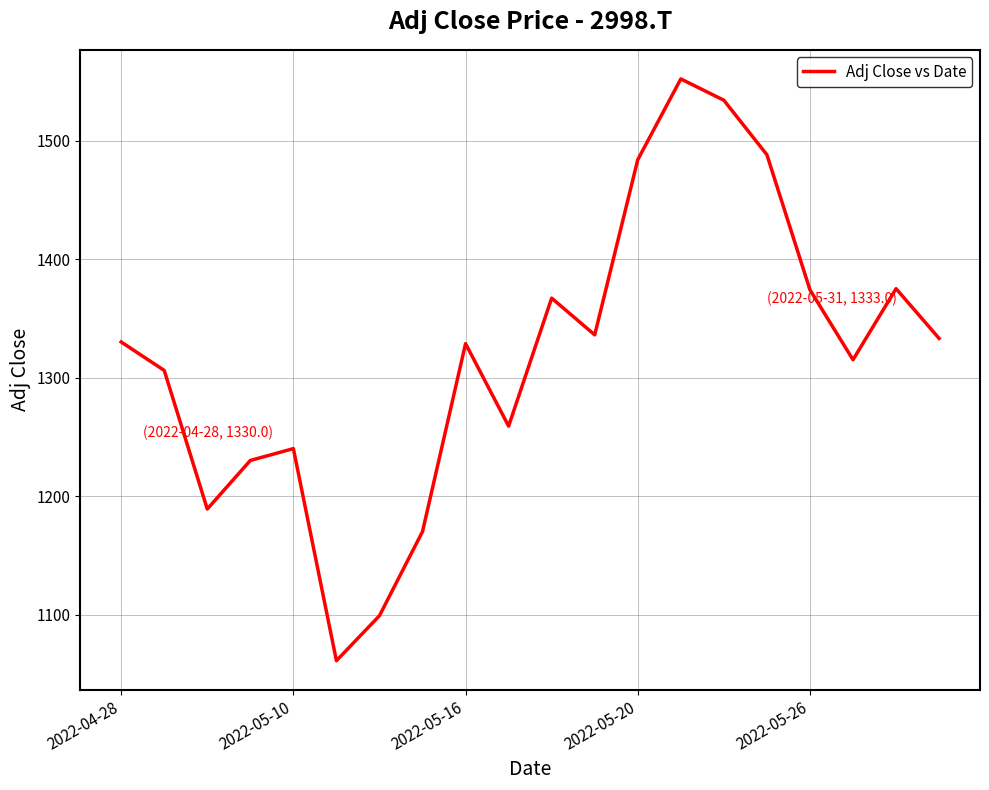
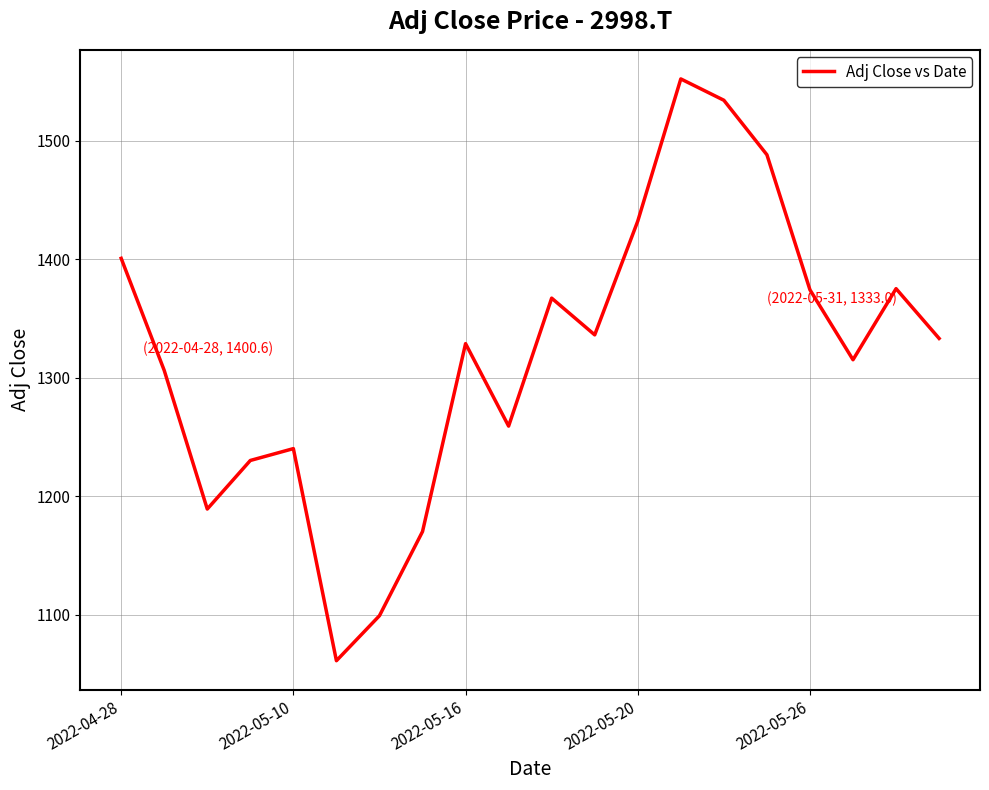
2022-04-28: 1330.0 -> 1400.6
2022-05-20: 1484 -> 1432
